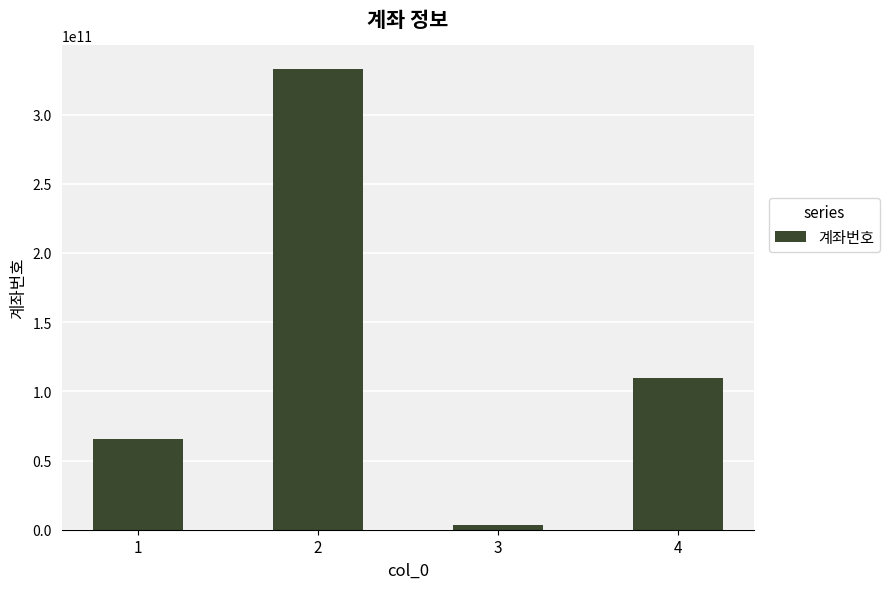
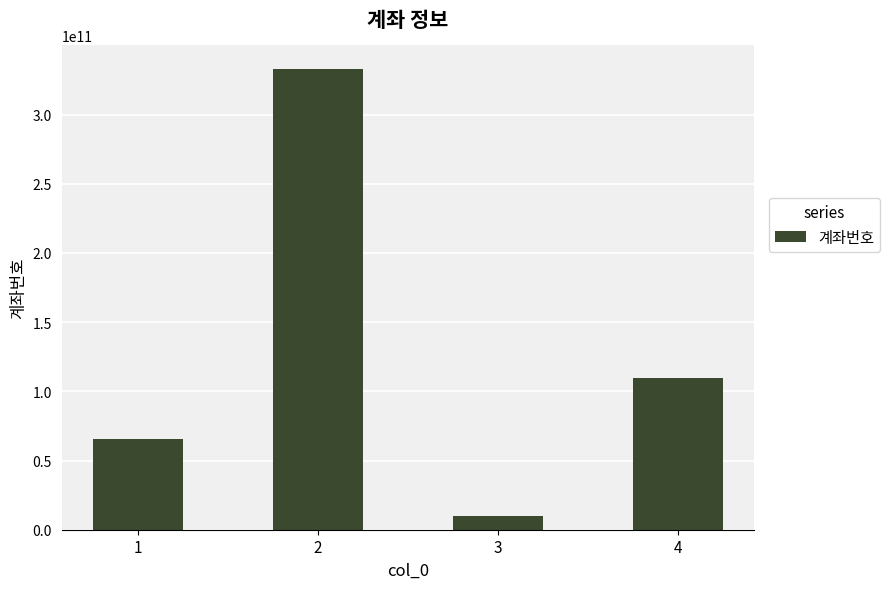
3: 4000000000 -> 10000000000
